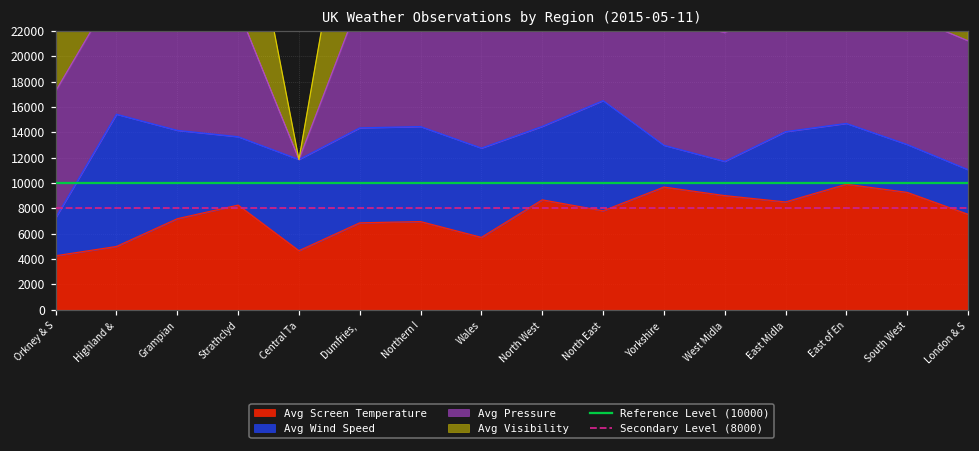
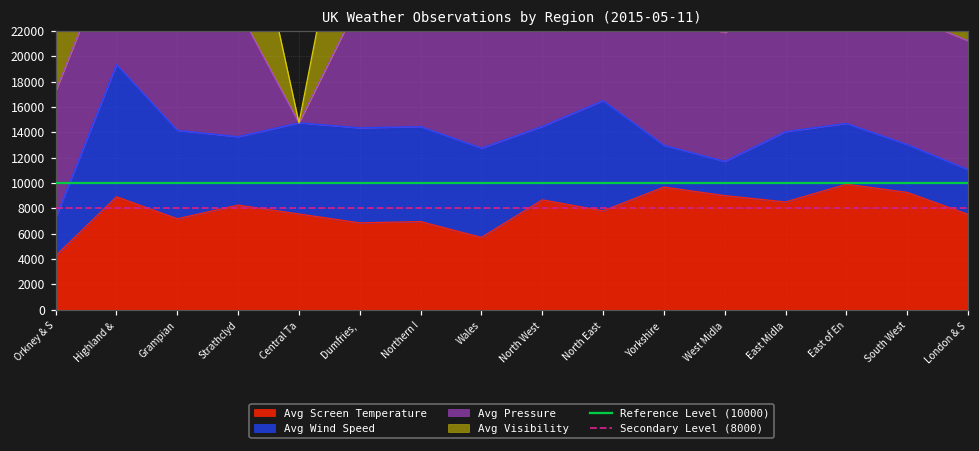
Avg Screen Temperature, Highland &: 5000 -> 8900
Avg Screen Temperature, Central Ta: 4700 -> 7600
